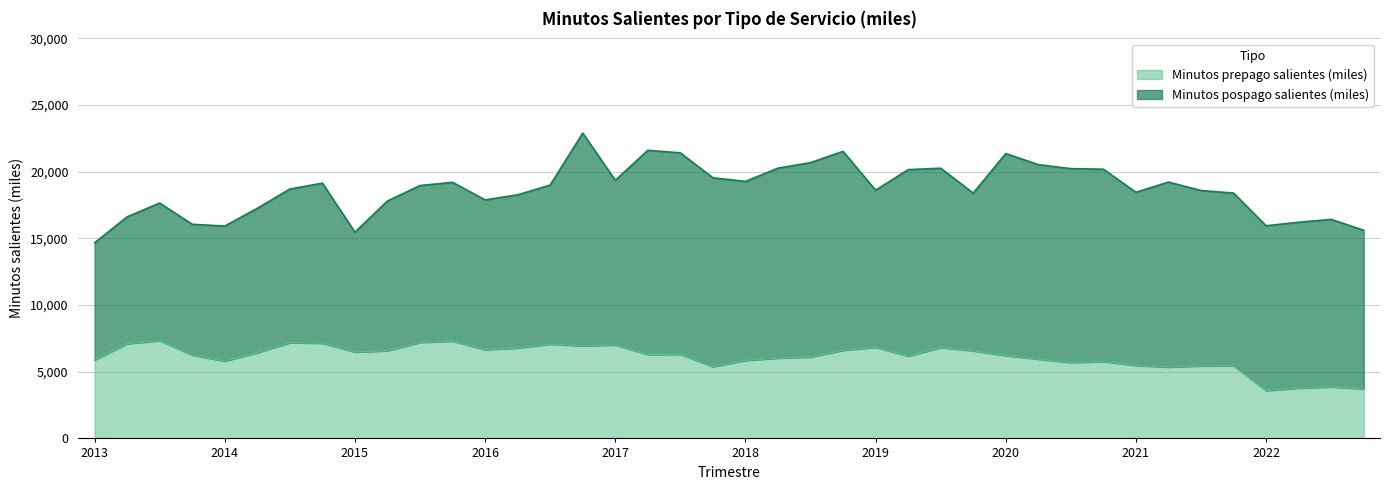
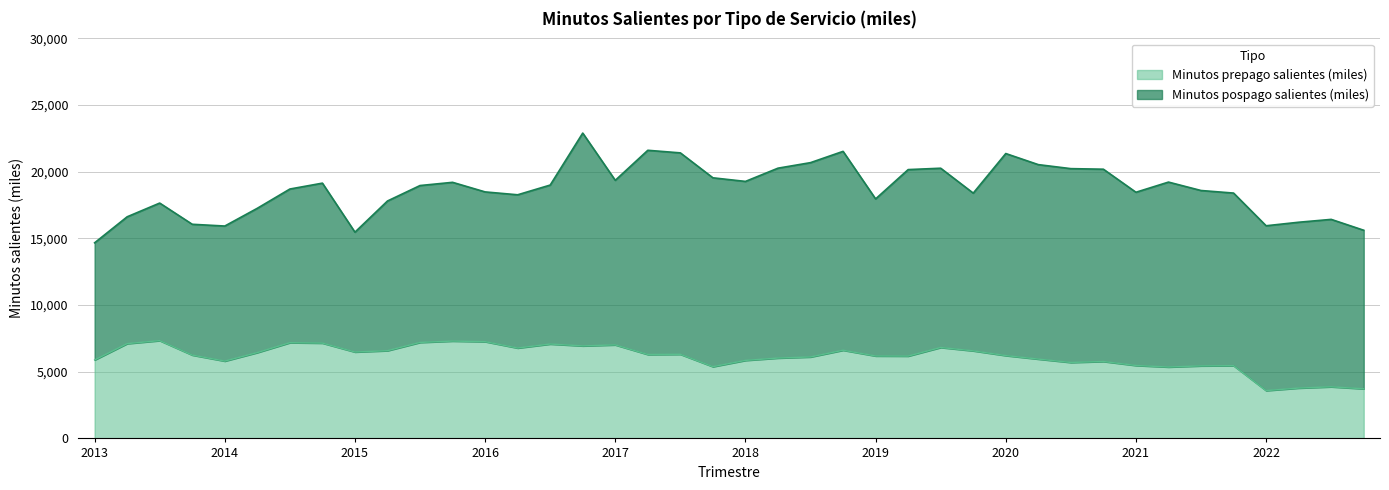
Minutos prepago salientes (miles), 2016: 6,700 -> 7,300
Minutos prepago salientes (miles), 2019: 6,800 -> 6,200
